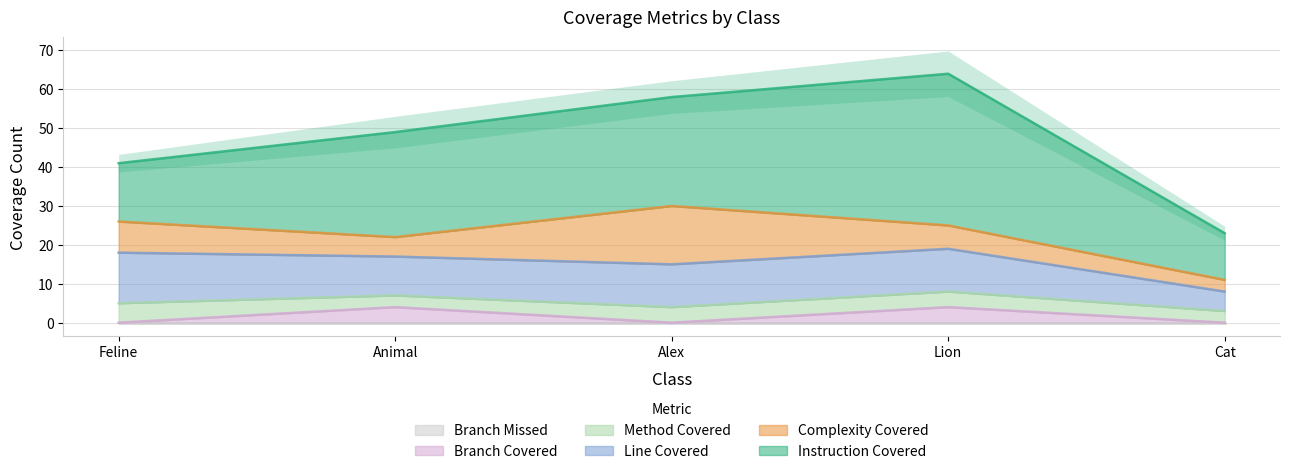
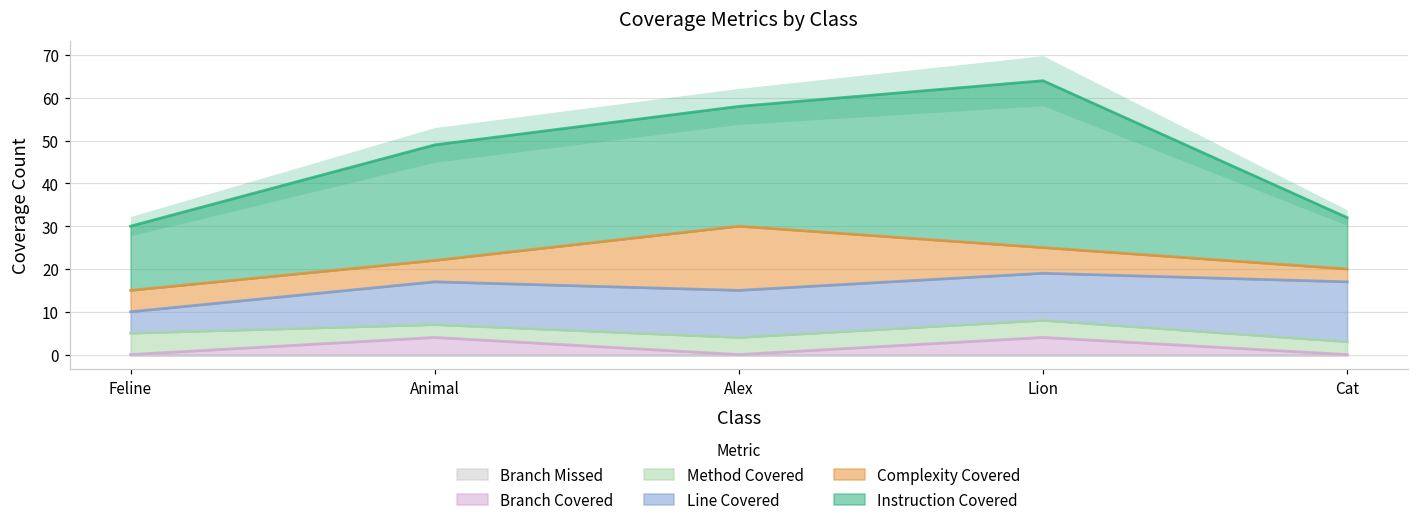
Line Covered, Feline: 13 -> 5
Complexity Covered, Feline: 8 -> 5
Line Covered, Cat: 5 -> 14
